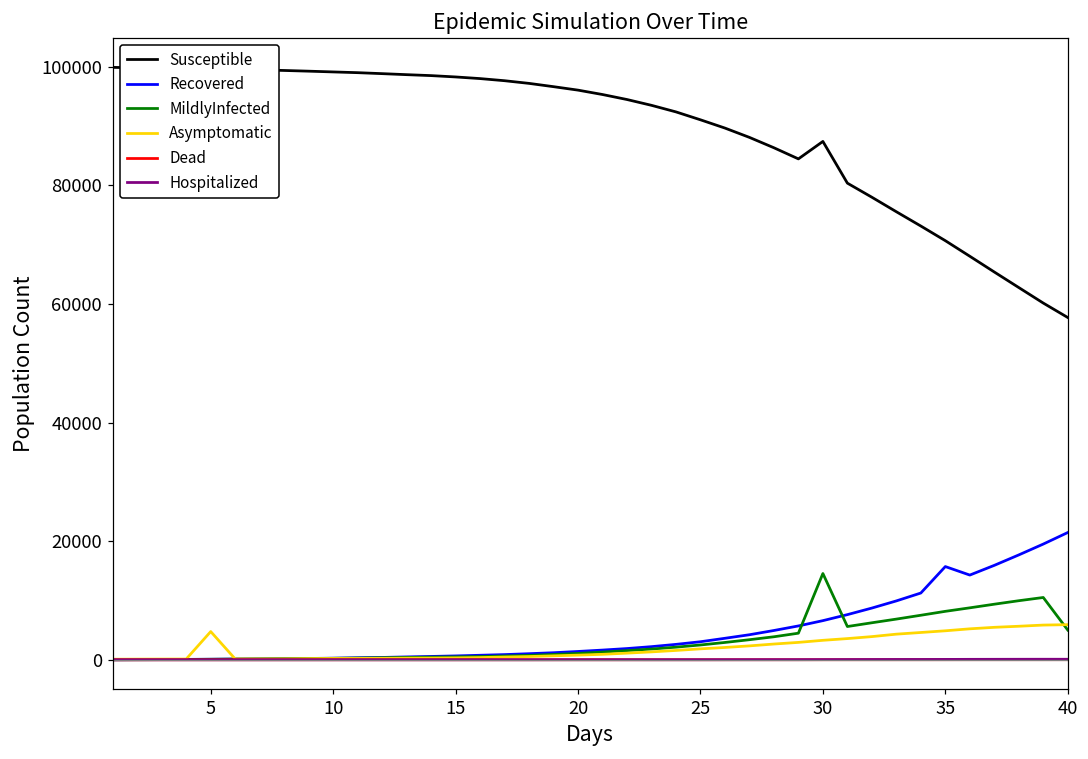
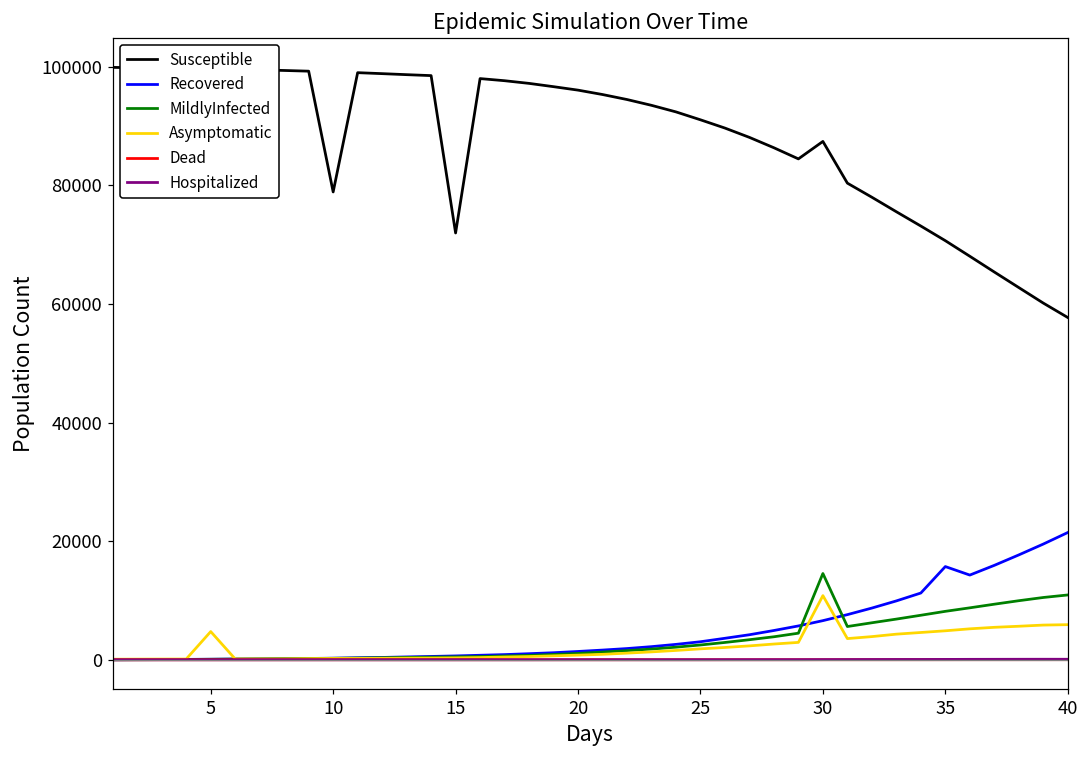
Susceptible, 10: 99000 -> 79000
Susceptible, 15: 98000 -> 72000
Asymptomatic, 30: 3000 -> 11000
MildlyInfected, 40: 5000 -> 11000
